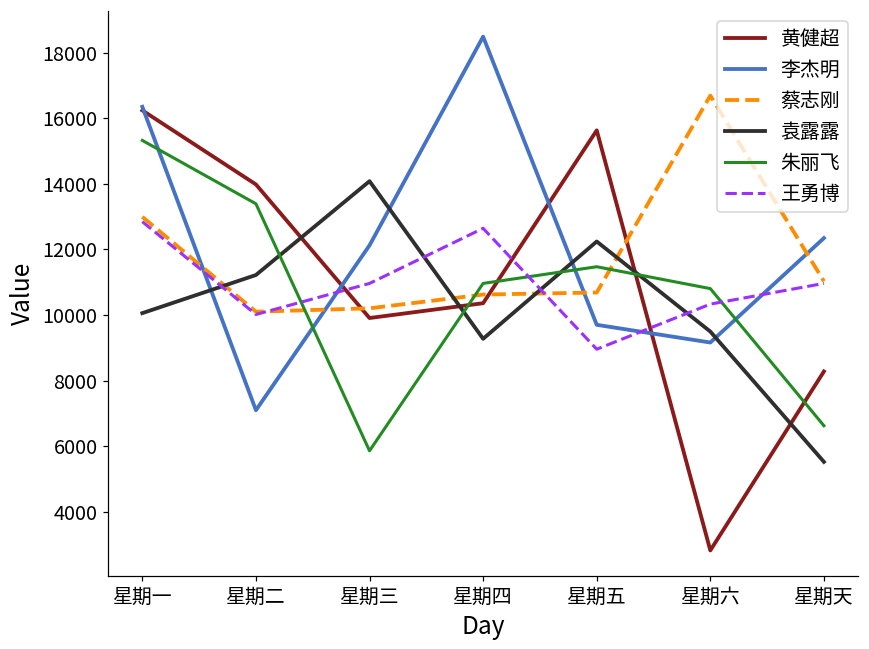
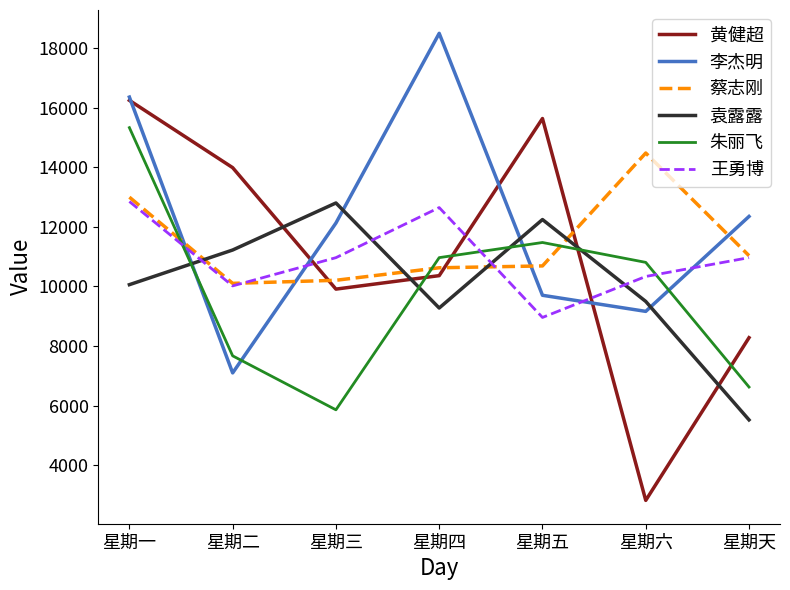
朱丽飞, 星期二: 13400 -> 7700
袁露露, 星期三: 14100 -> 12800
蔡志刚, 星期六: 16700 -> 14500
